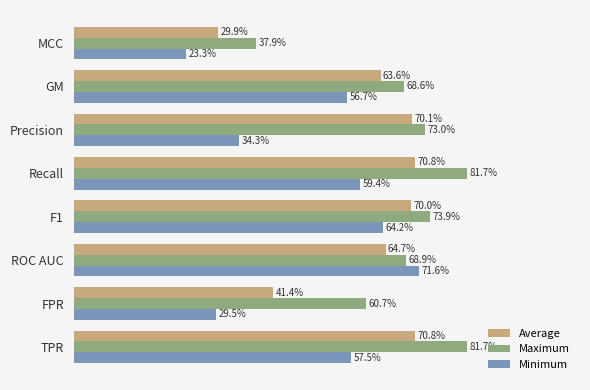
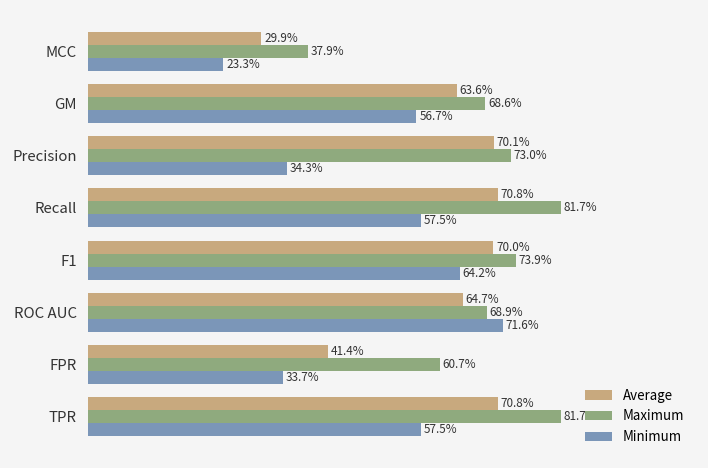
Minimum, Recall: 59.4% -> 57.5%
Minimum, FPR: 29.5% -> 33.7%
